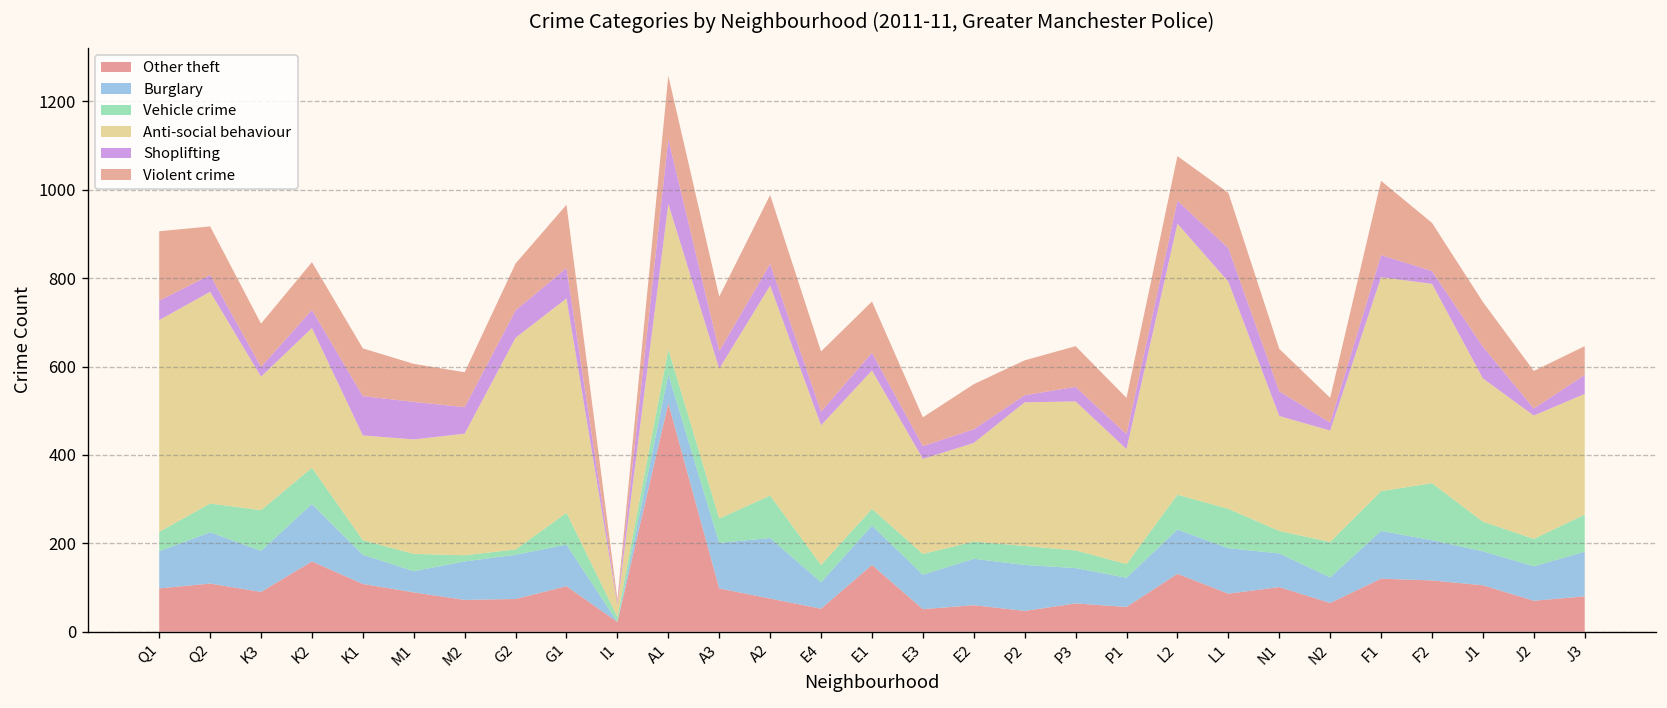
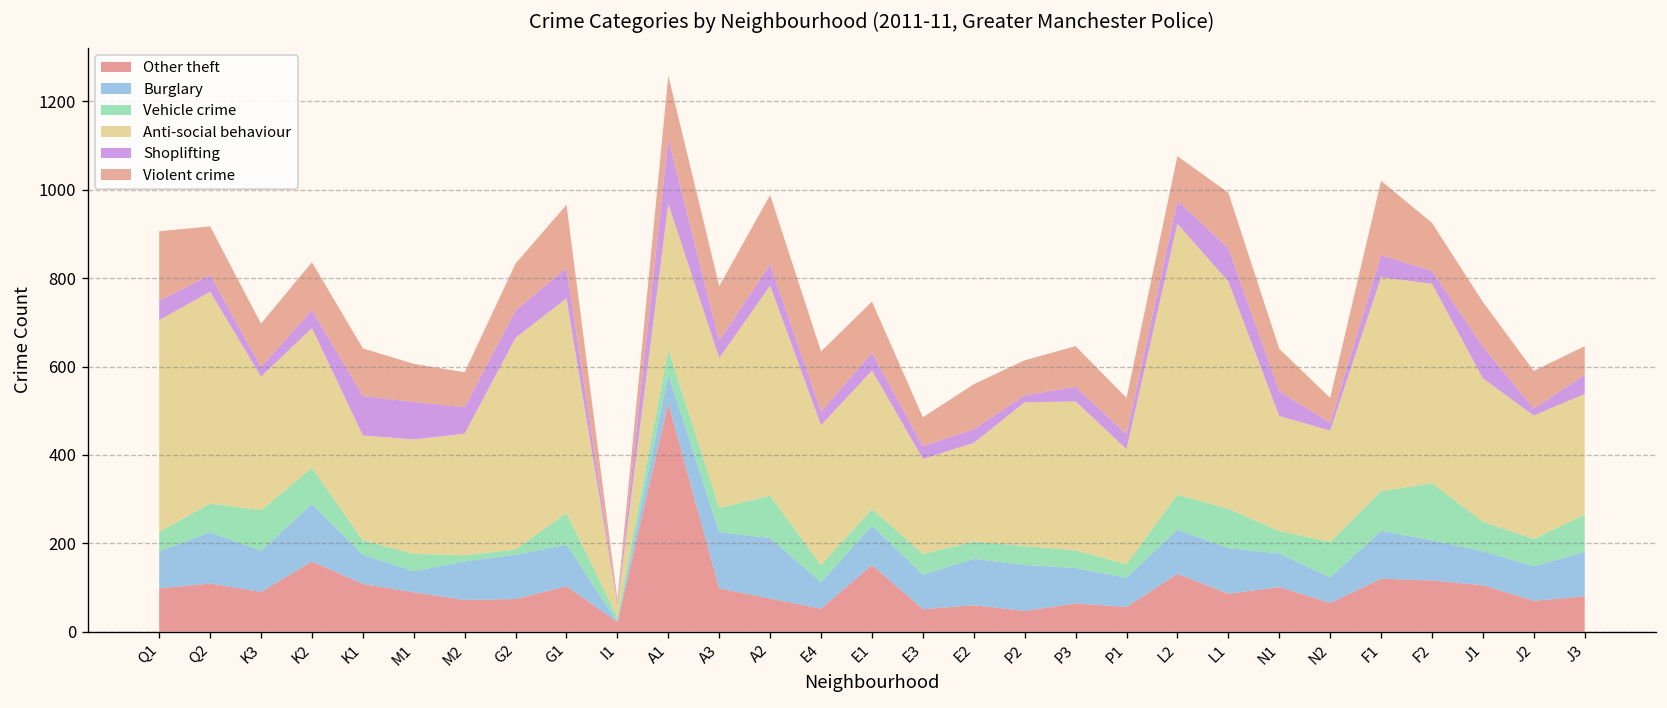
Burglary, A3: 100 -> 130
